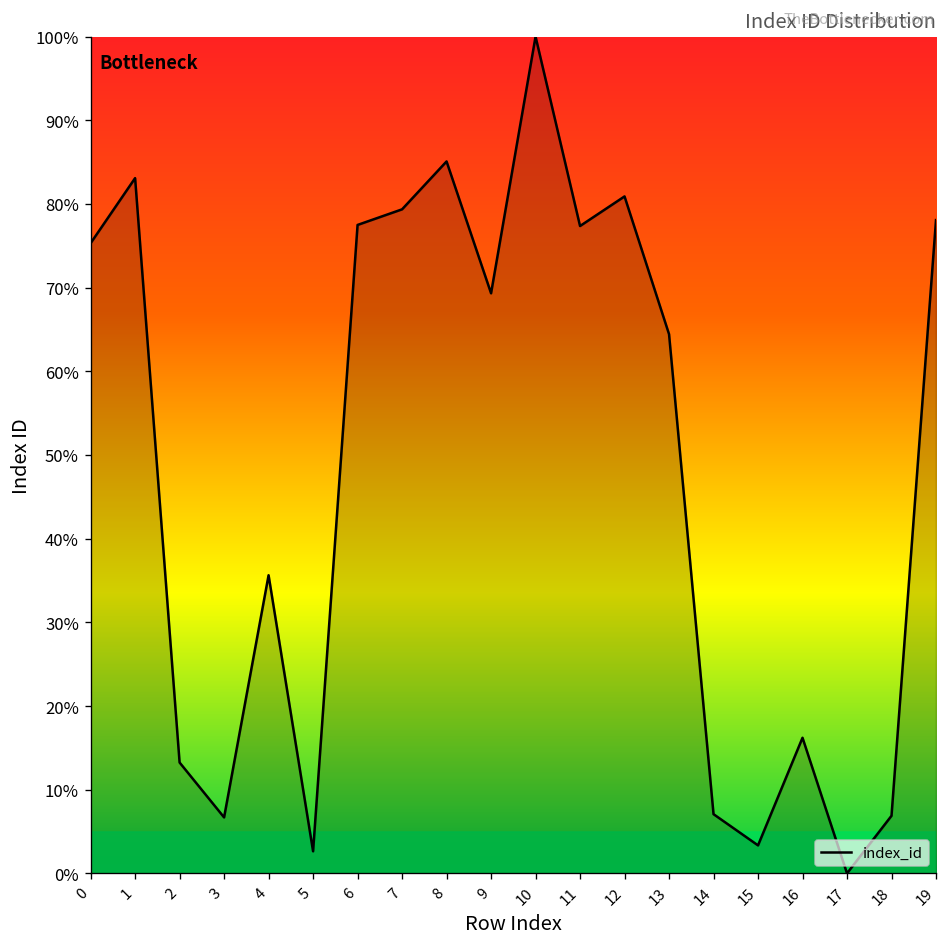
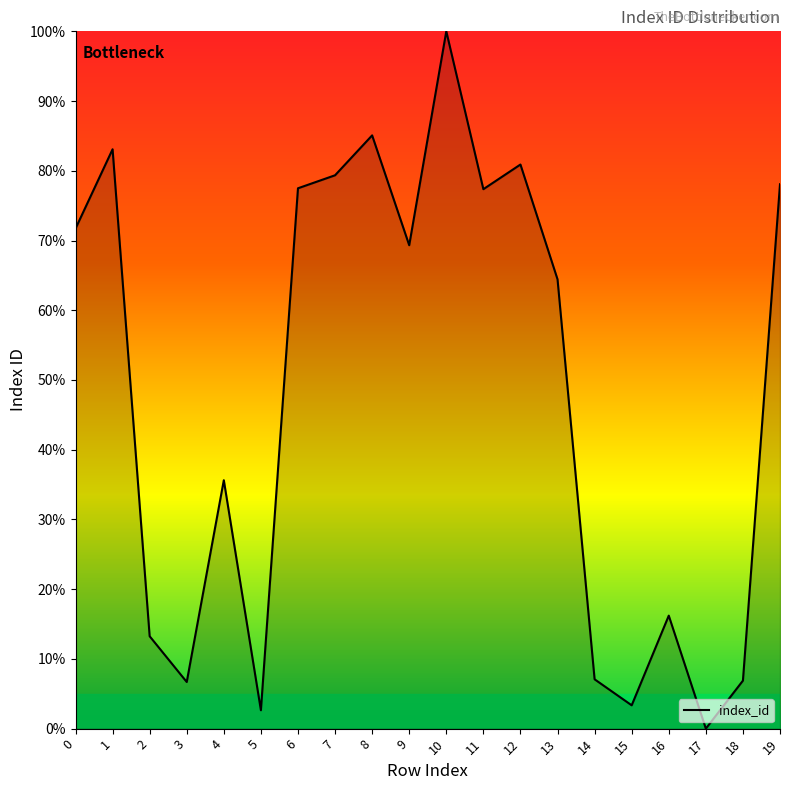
0: 75% -> 72%
